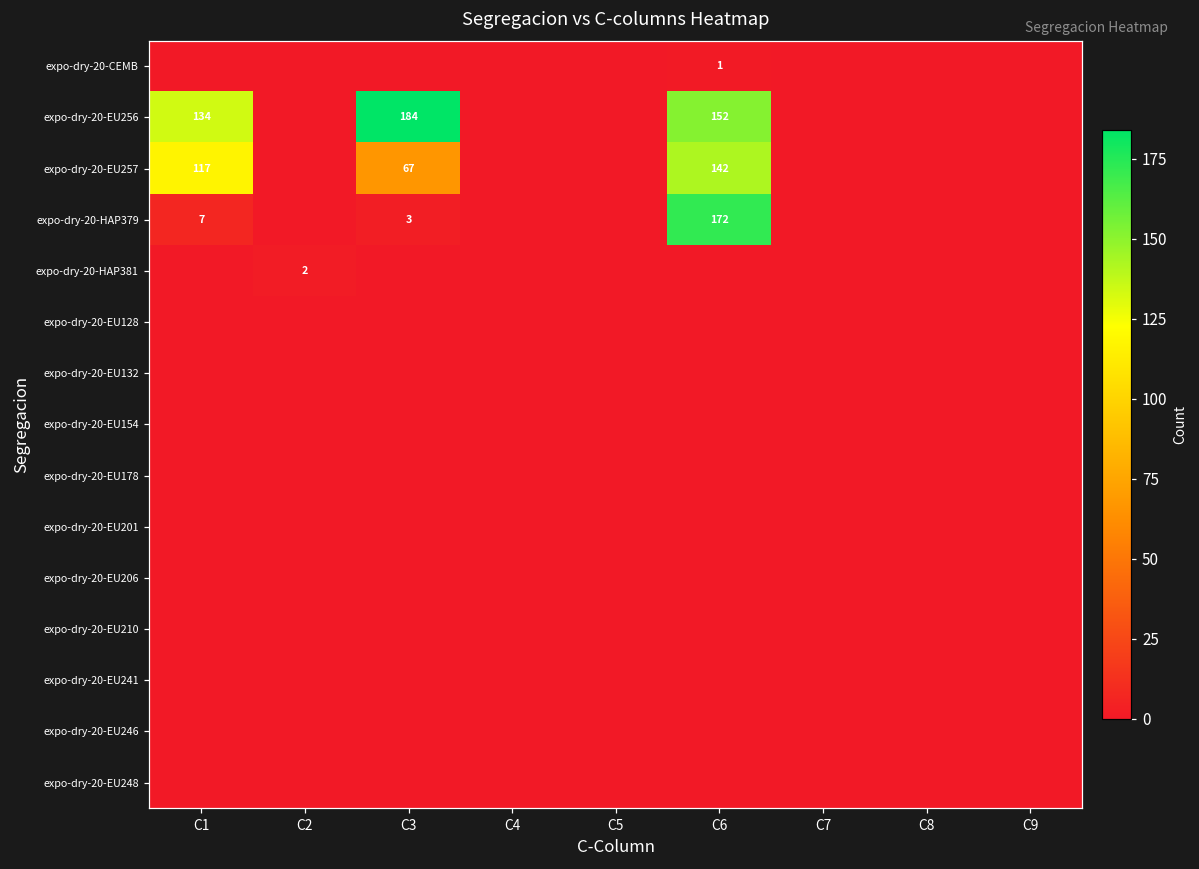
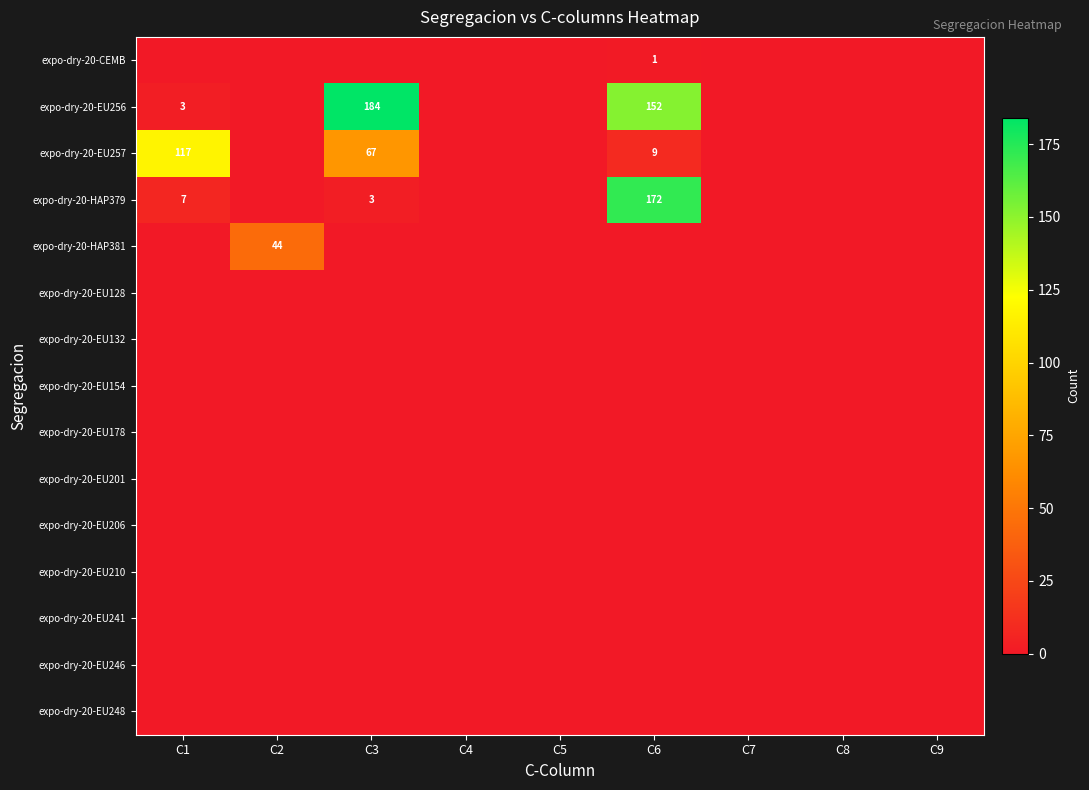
expo-dry-20-EU256, C1: 134 -> 3
expo-dry-20-EU257, C6: 142 -> 9
expo-dry-20-HAP381, C2: 2 -> 44
